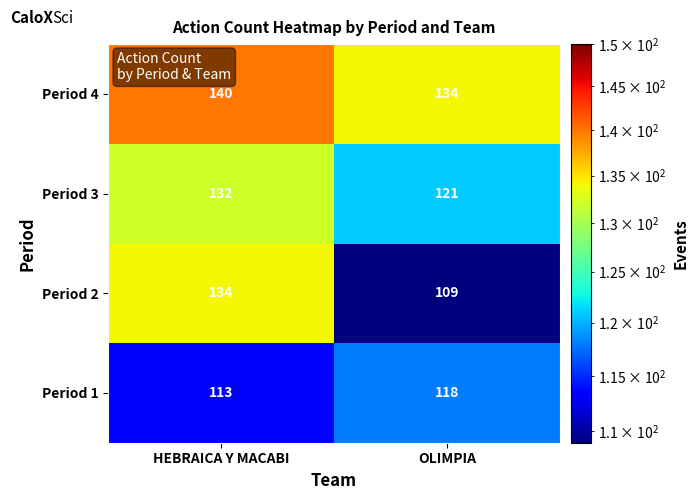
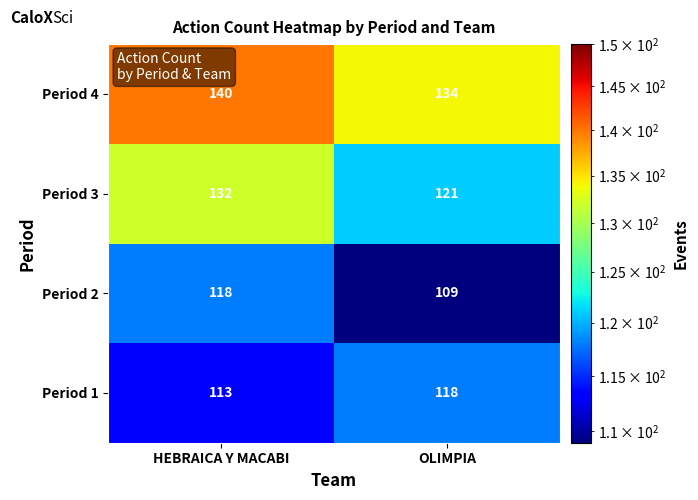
Period 2, HEBRAICA Y MACABI: 134 -> 118
